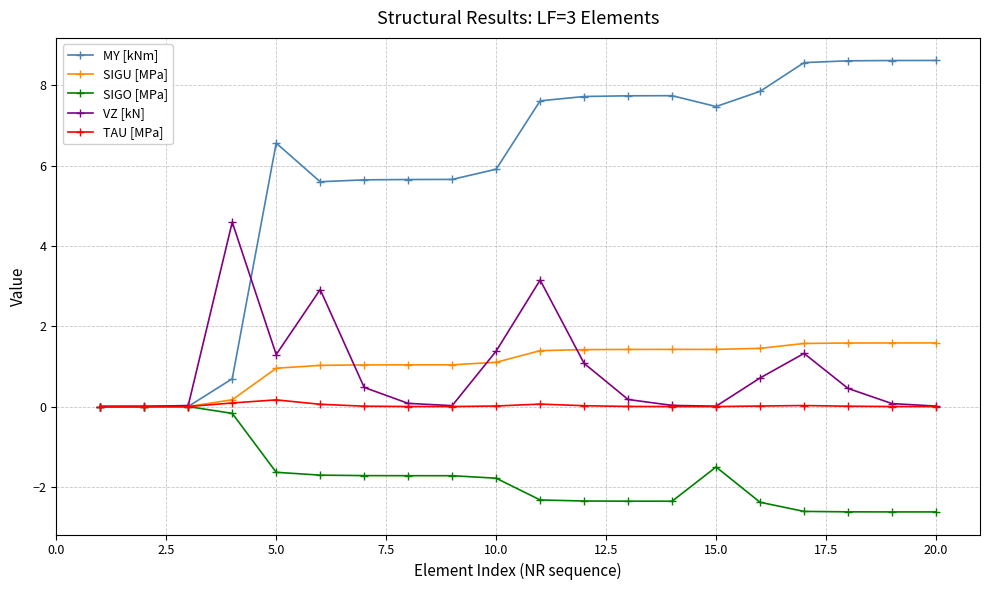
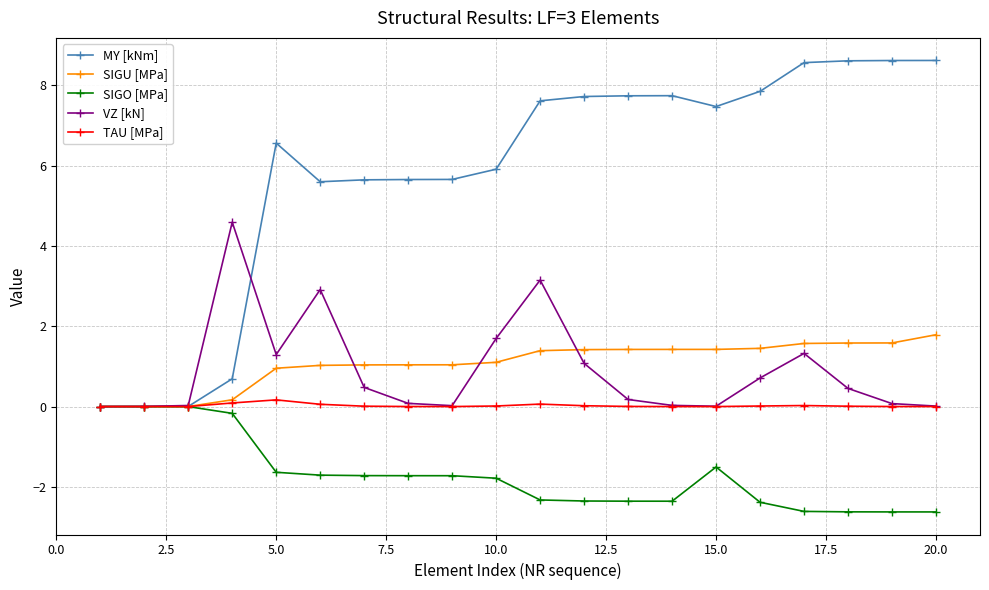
VZ [kN], 10.0: 1.4 -> 1.7
SIGU [MPa], 20.0: 1.6 -> 1.8
